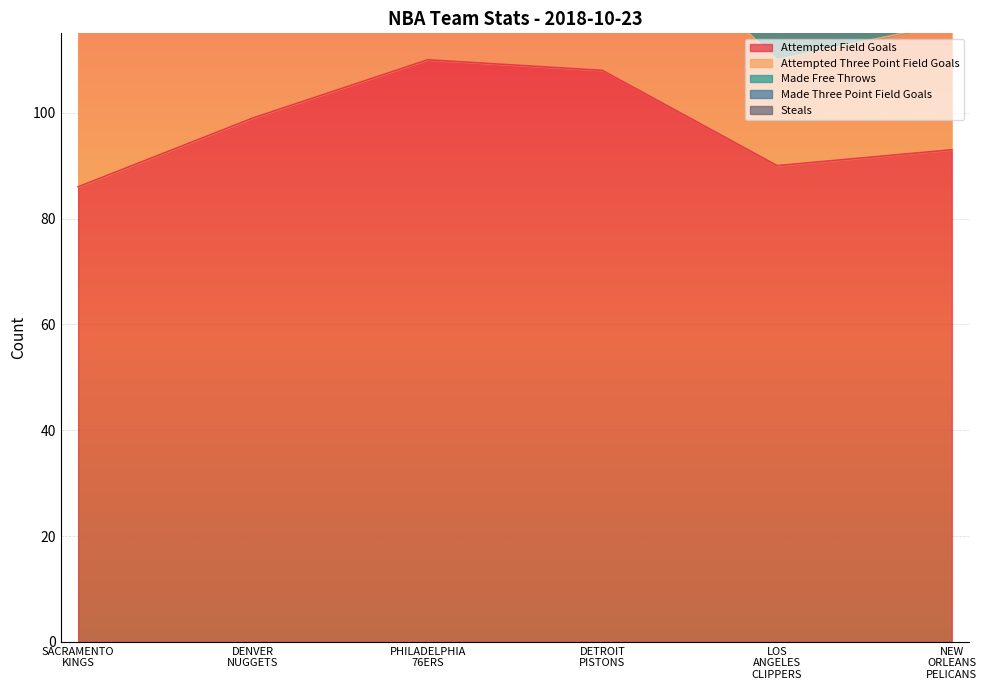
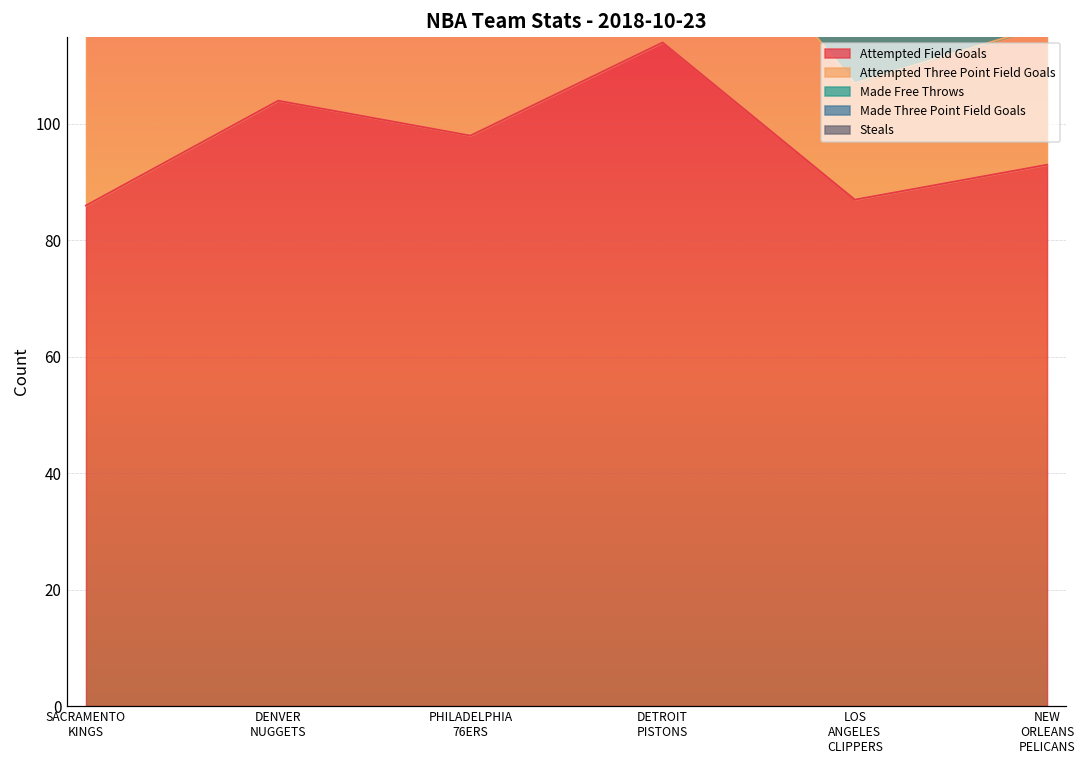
Attempted Field Goals, DENVER NUGGETS: 99 -> 104
Attempted Field Goals, PHILADELPHIA 76ERS: 110 -> 98
Attempted Field Goals, DETROIT PISTONS: 108 -> 114
Attempted Field Goals, LOS ANGELES CLIPPERS: 90 -> 87
